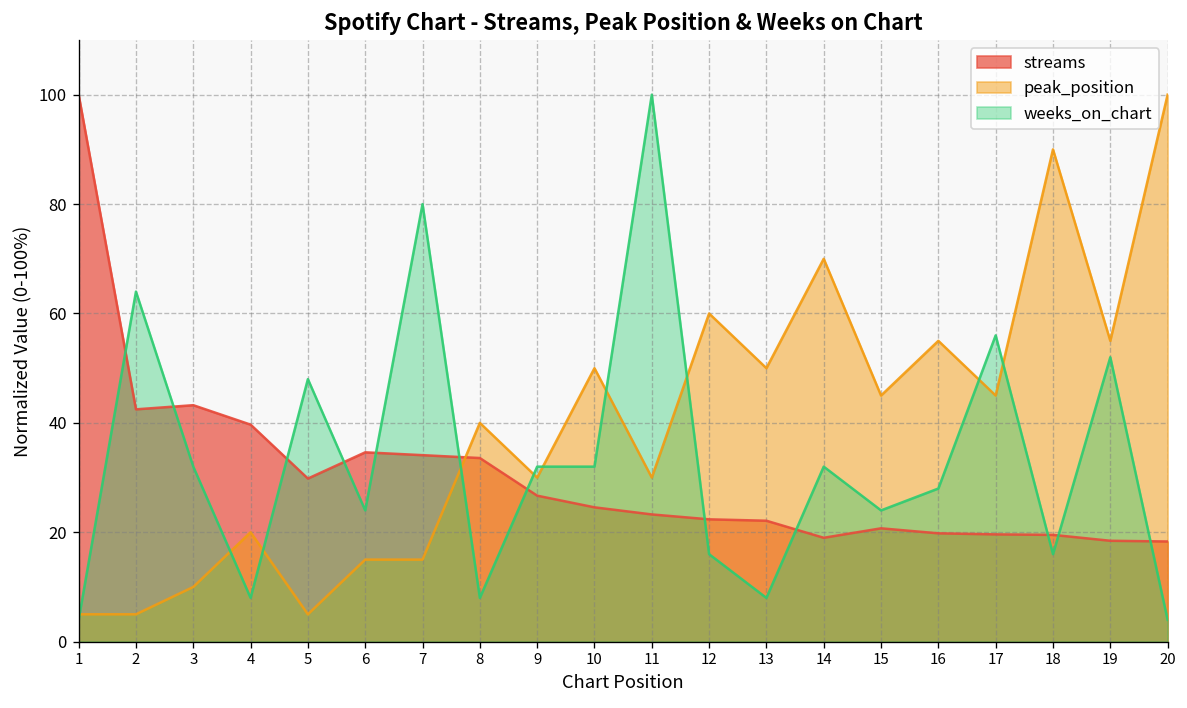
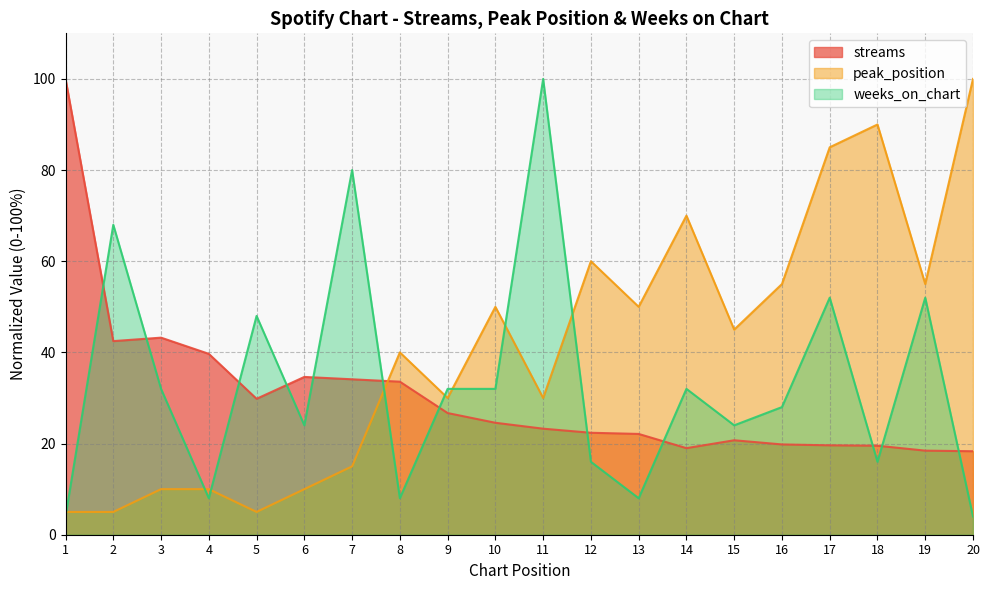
weeks_on_chart, 2: 64 -> 68
peak_position, 4: 20 -> 10
peak_position, 6: 15 -> 10
peak_position, 17: 45 -> 85
weeks_on_chart, 17: 56 -> 52
